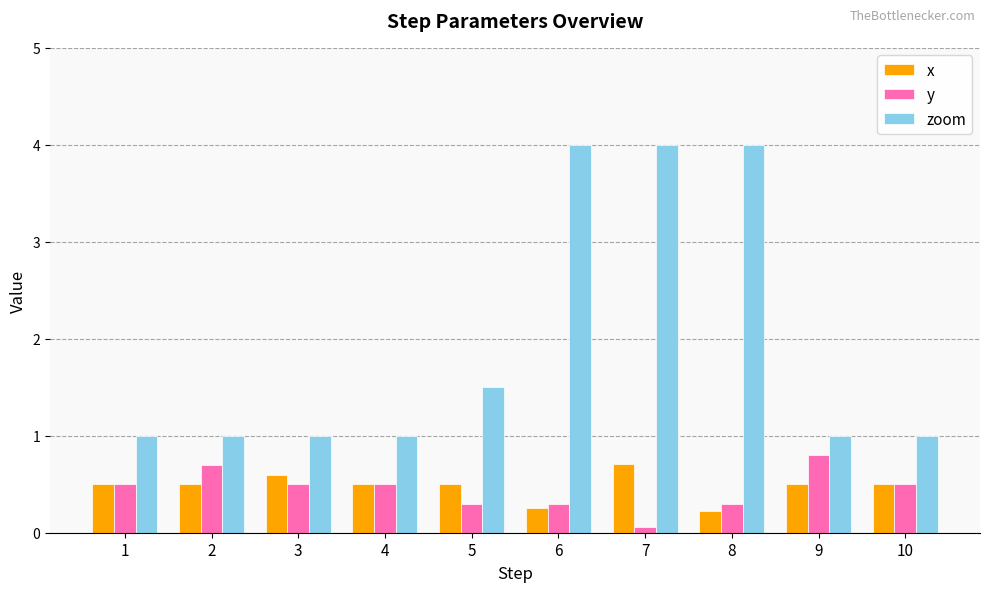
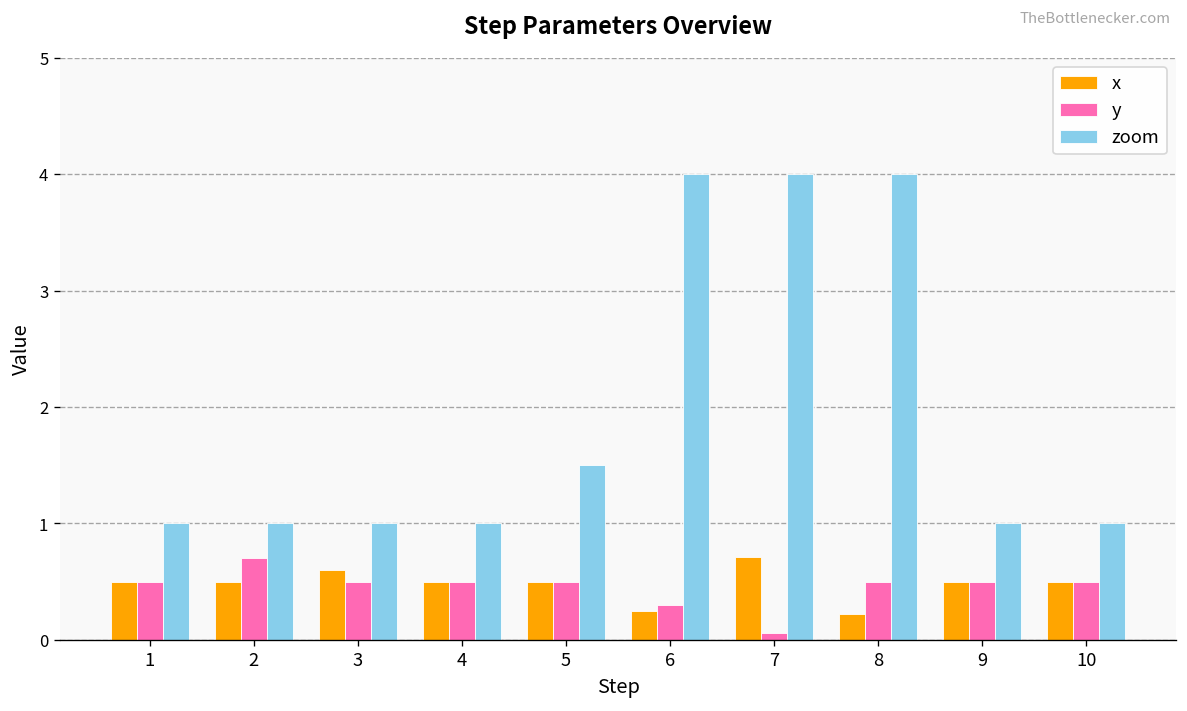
y, 5: 0.3 -> 0.5
y, 8: 0.3 -> 0.5
y, 9: 0.8 -> 0.5
